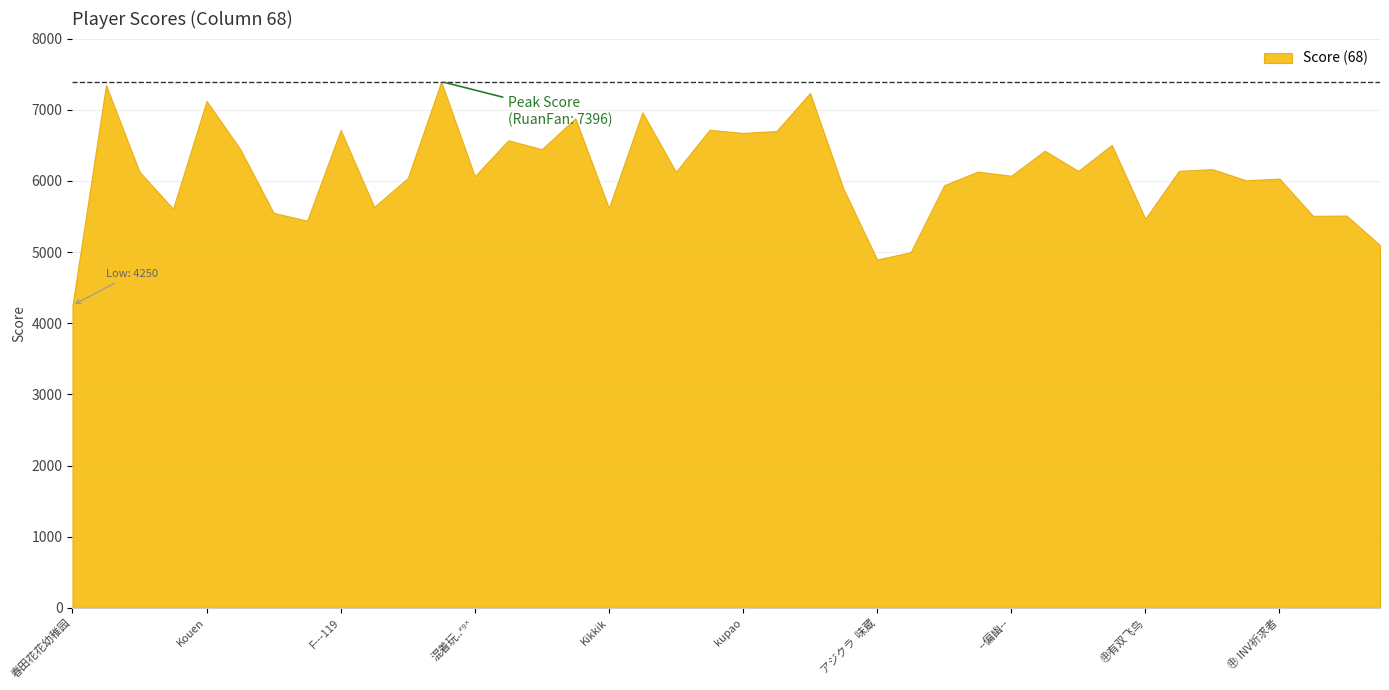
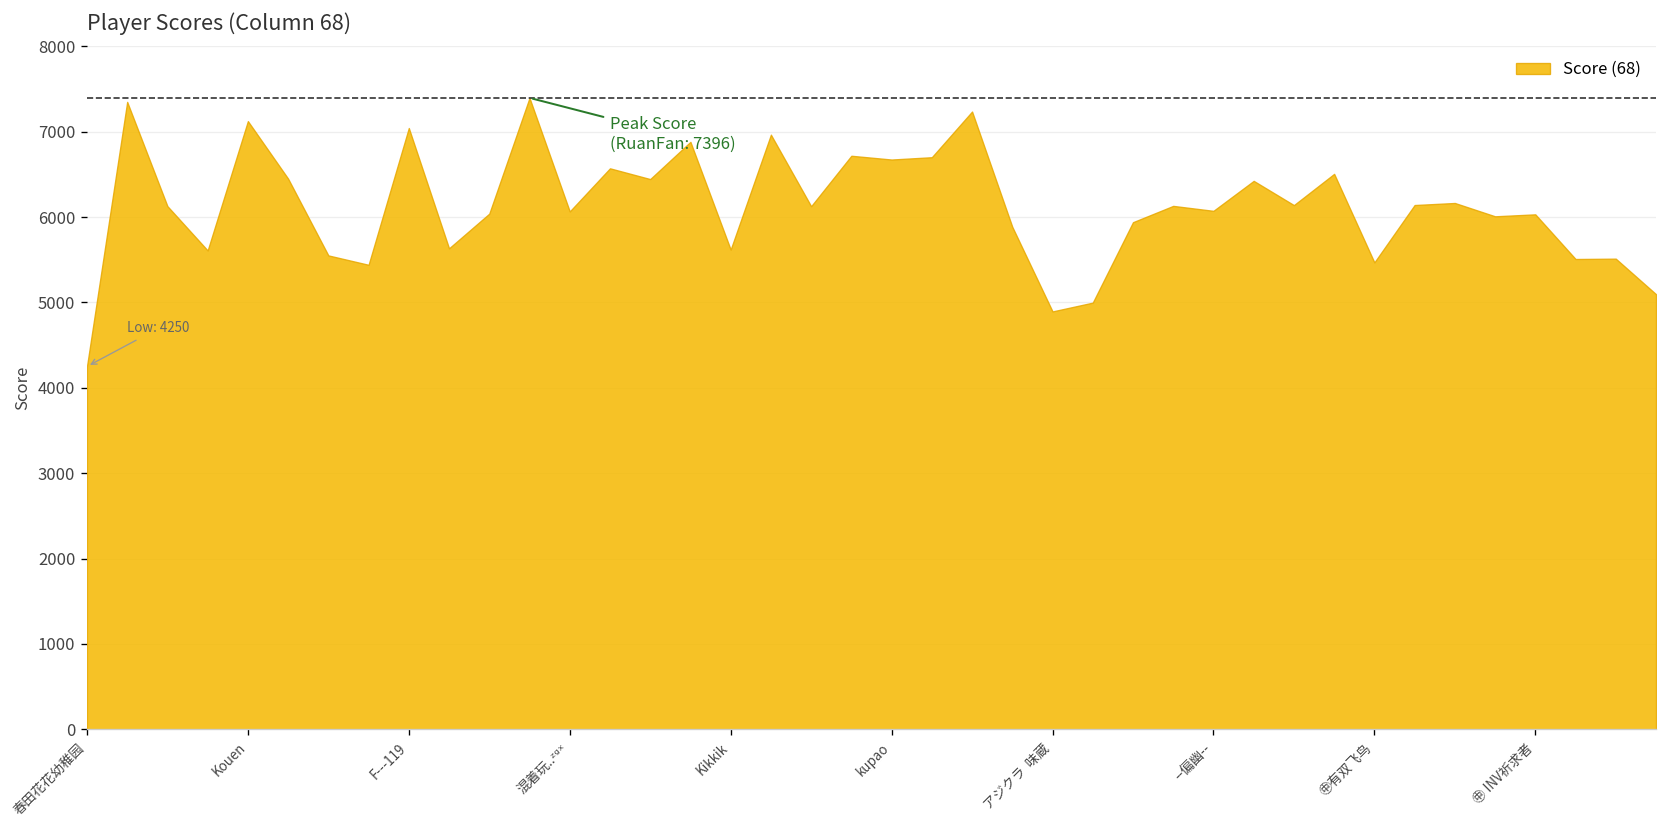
F---119: 6700 -> 7000
